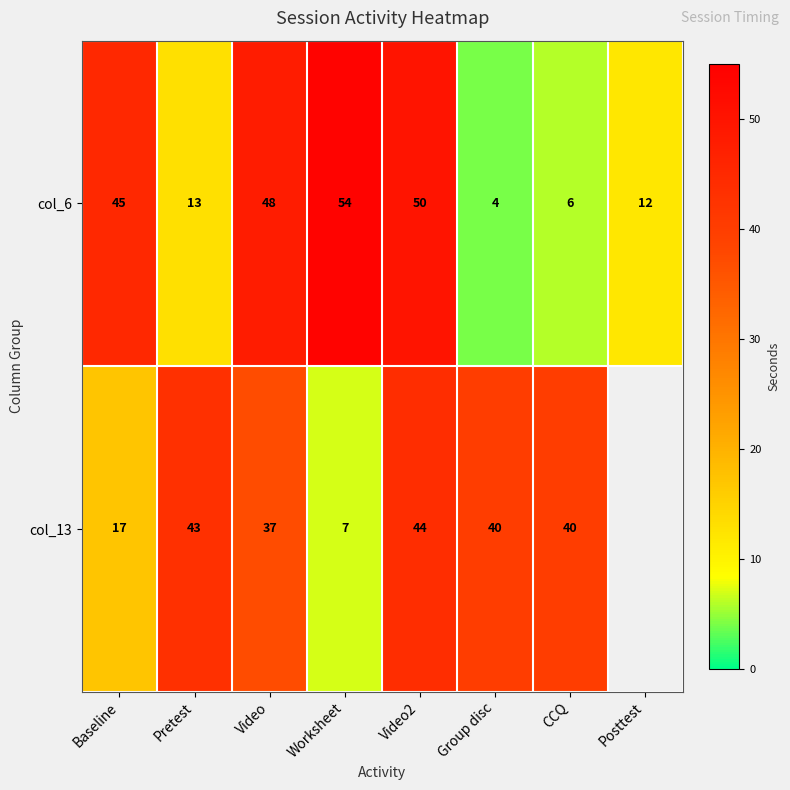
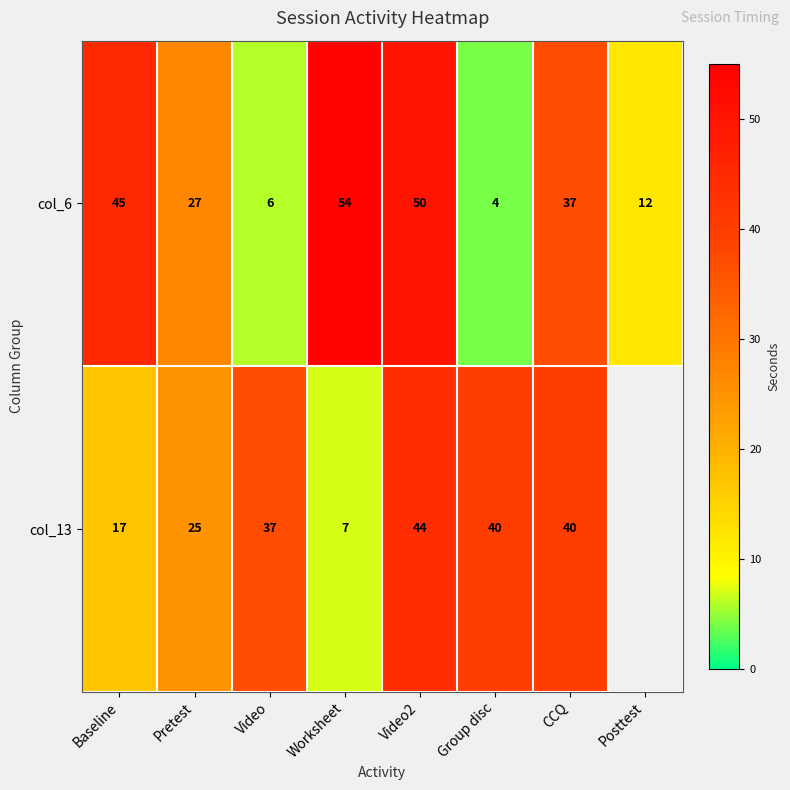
col_6, Pretest: 13 -> 27
col_6, Video: 48 -> 6
col_6, CCQ: 6 -> 37
col_13, Pretest: 43 -> 25
